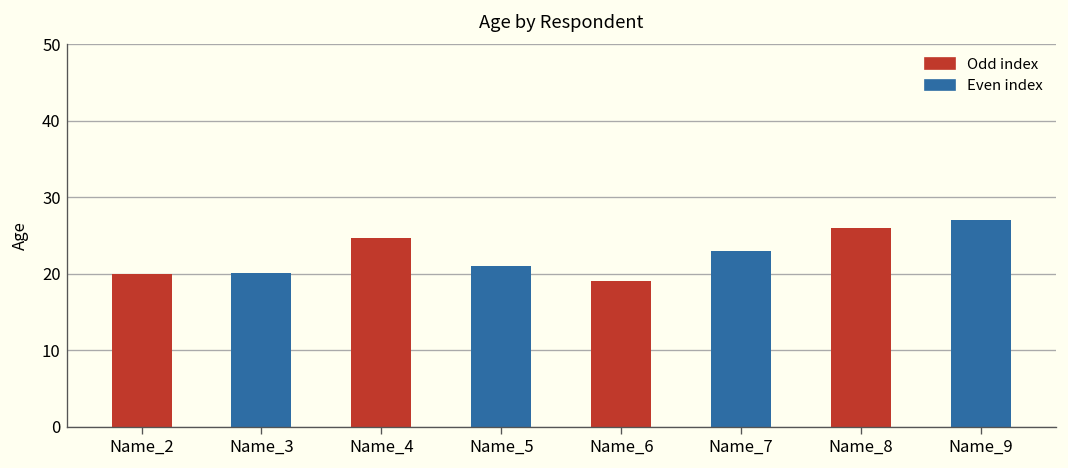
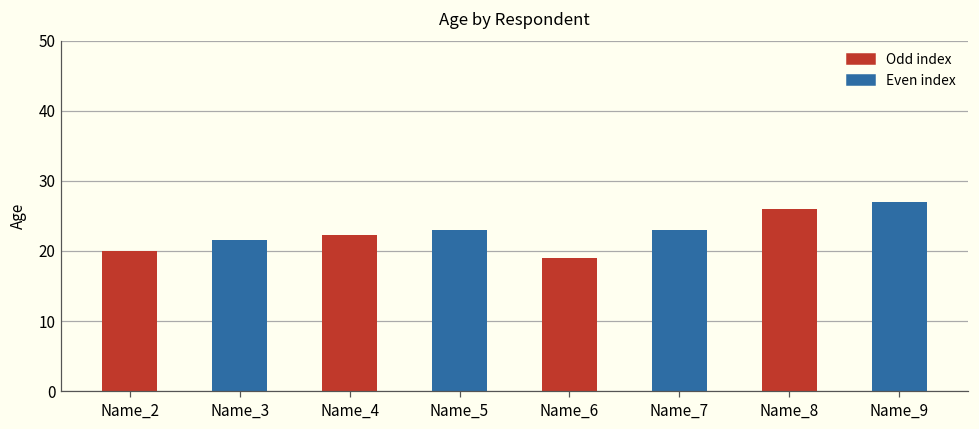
Name_3: 20 -> 22
Name_4: 25 -> 22
Name_5: 21 -> 23
